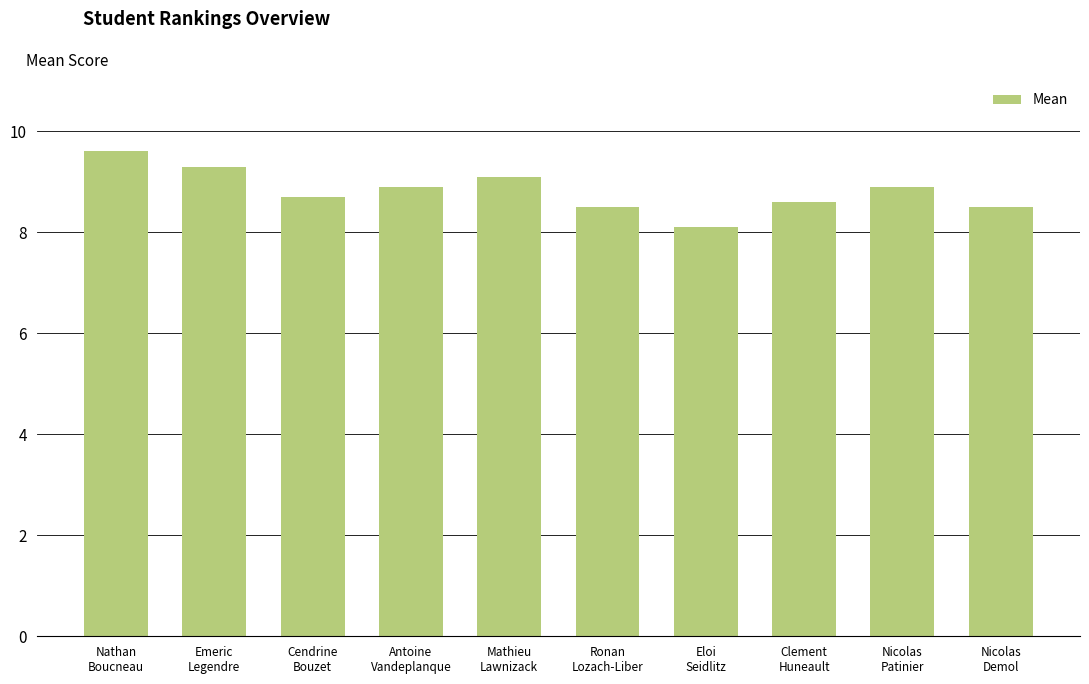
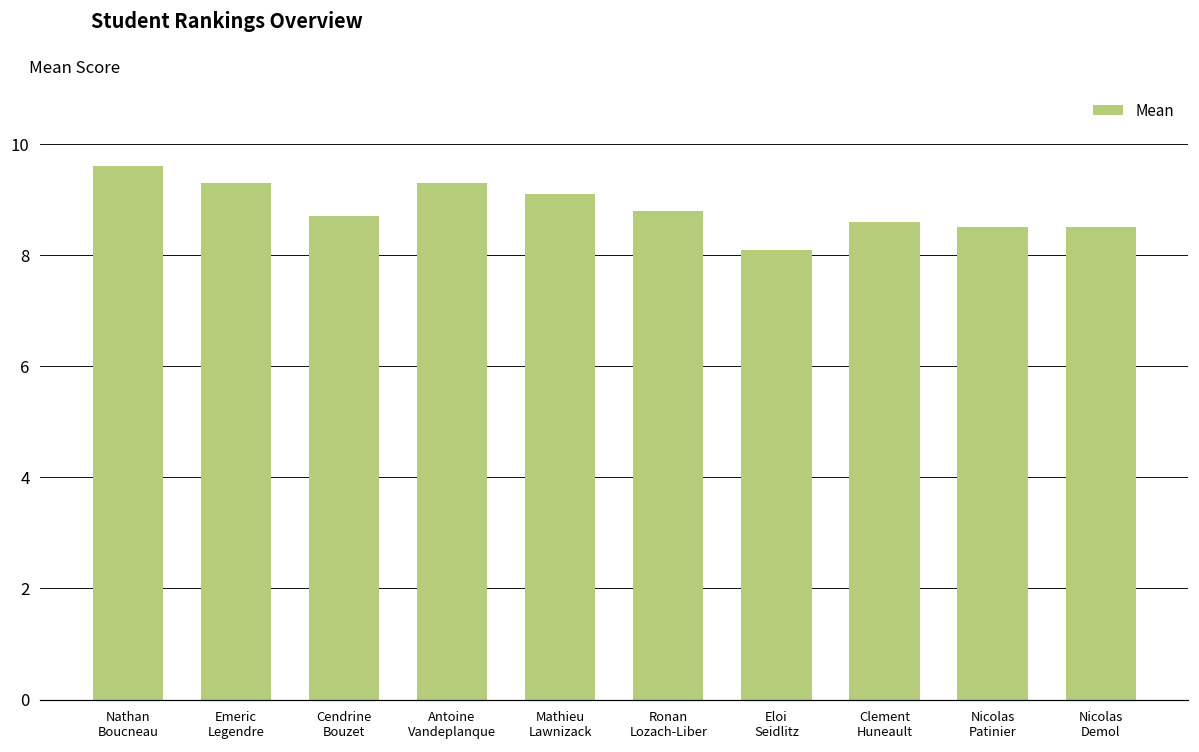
Antoine Vandeplanque: 8.9 -> 9.3
Ronan Lozach-Liber: 8.5 -> 8.8
Nicolas Patinier: 8.9 -> 8.5
